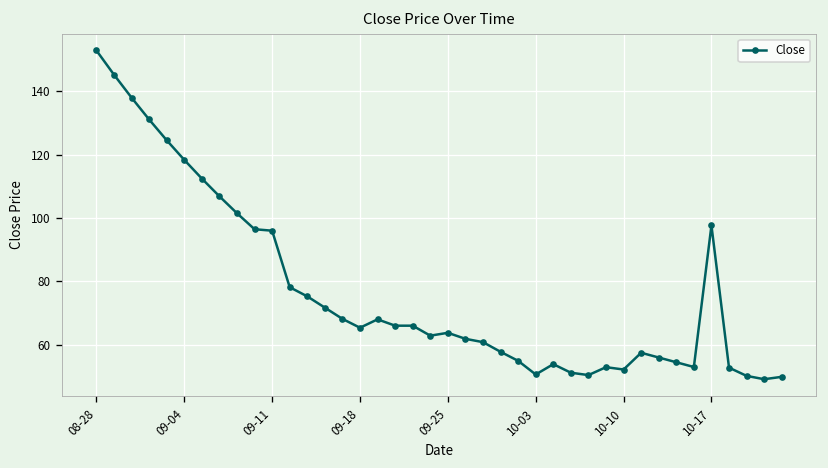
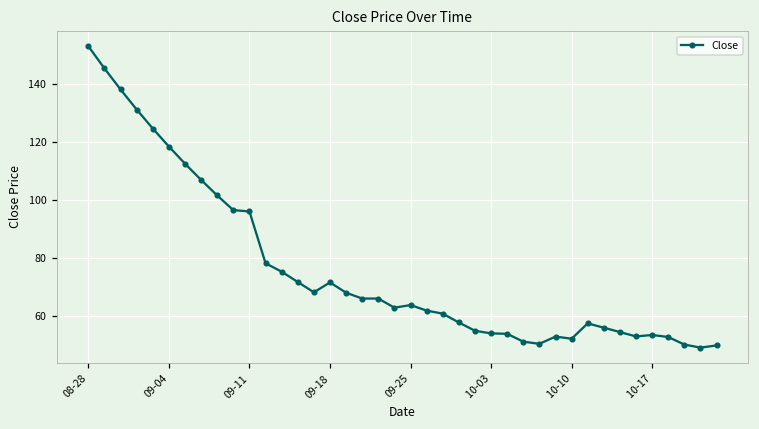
09-18: 65 -> 72
10-03: 51 -> 54
10-17: 98 -> 54
